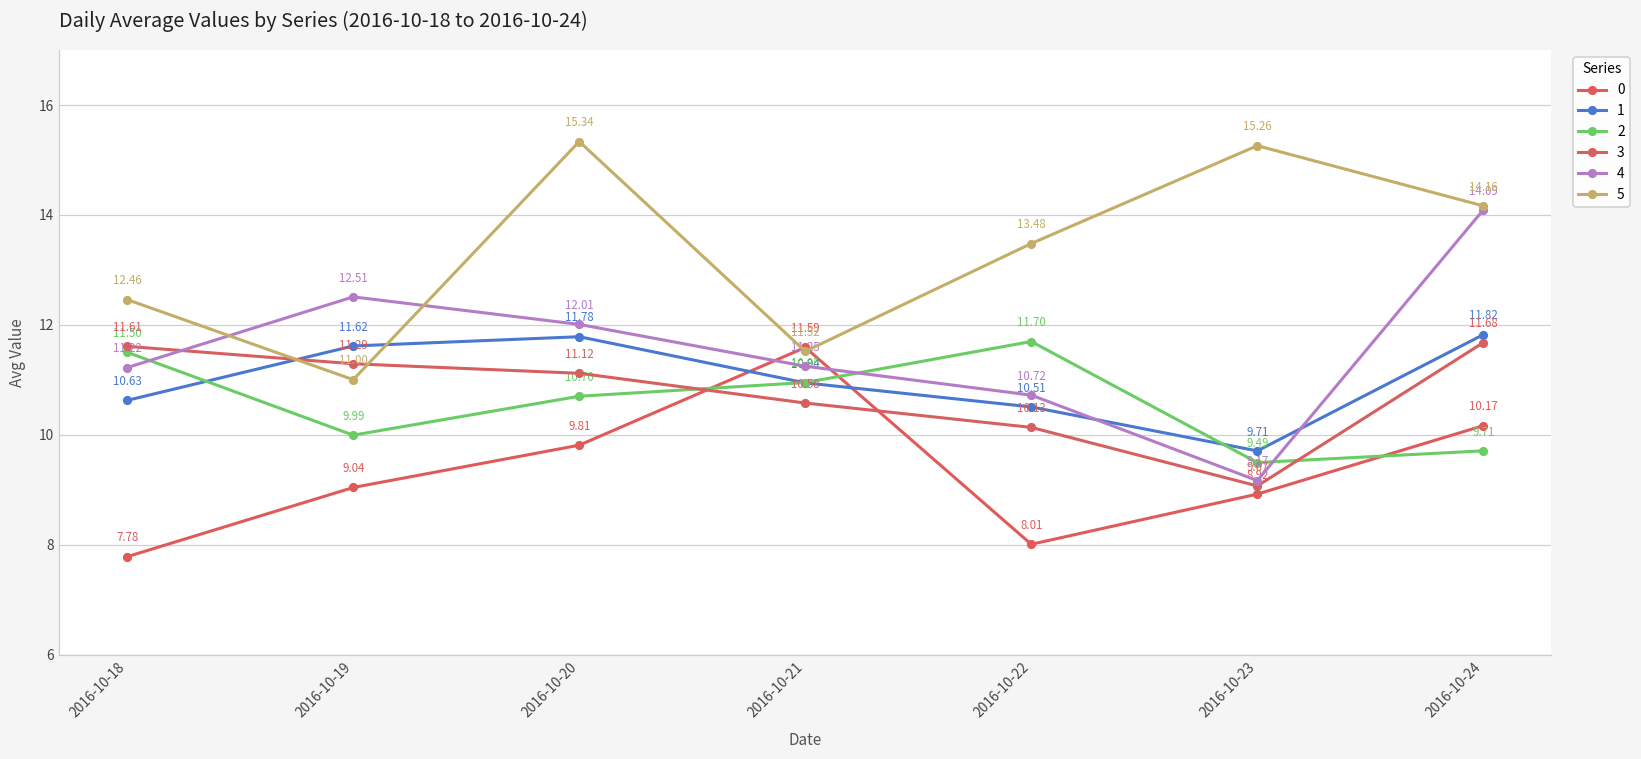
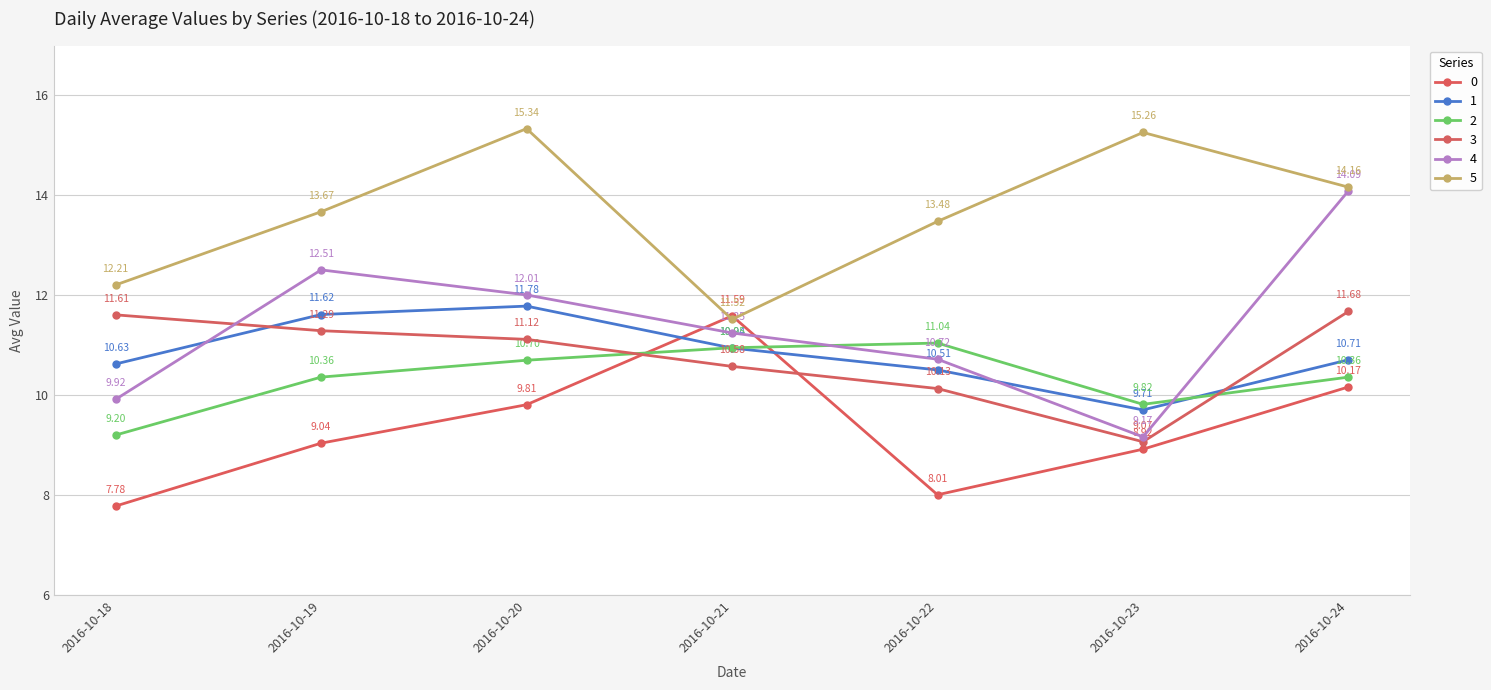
2, 2016-10-18: 11.50 -> 9.20
4, 2016-10-18: 11.22 -> 9.92
5, 2016-10-18: 12.46 -> 12.21
2, 2016-10-19: 9.99 -> 10.36
5, 2016-10-19: 11.00 -> 13.67
2, 2016-10-22: 11.70 -> 11.04
2, 2016-10-23: 9.49 -> 9.82
1, 2016-10-24: 11.82 -> 10.71
2, 2016-10-24: 9.71 -> 10.36
